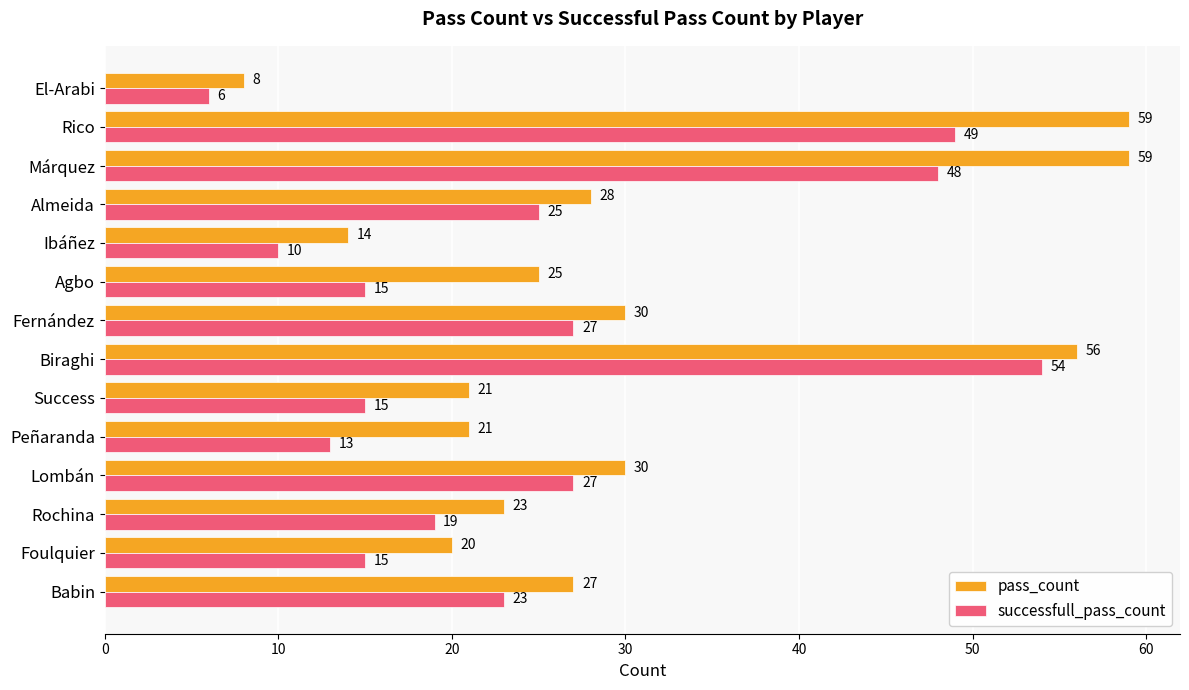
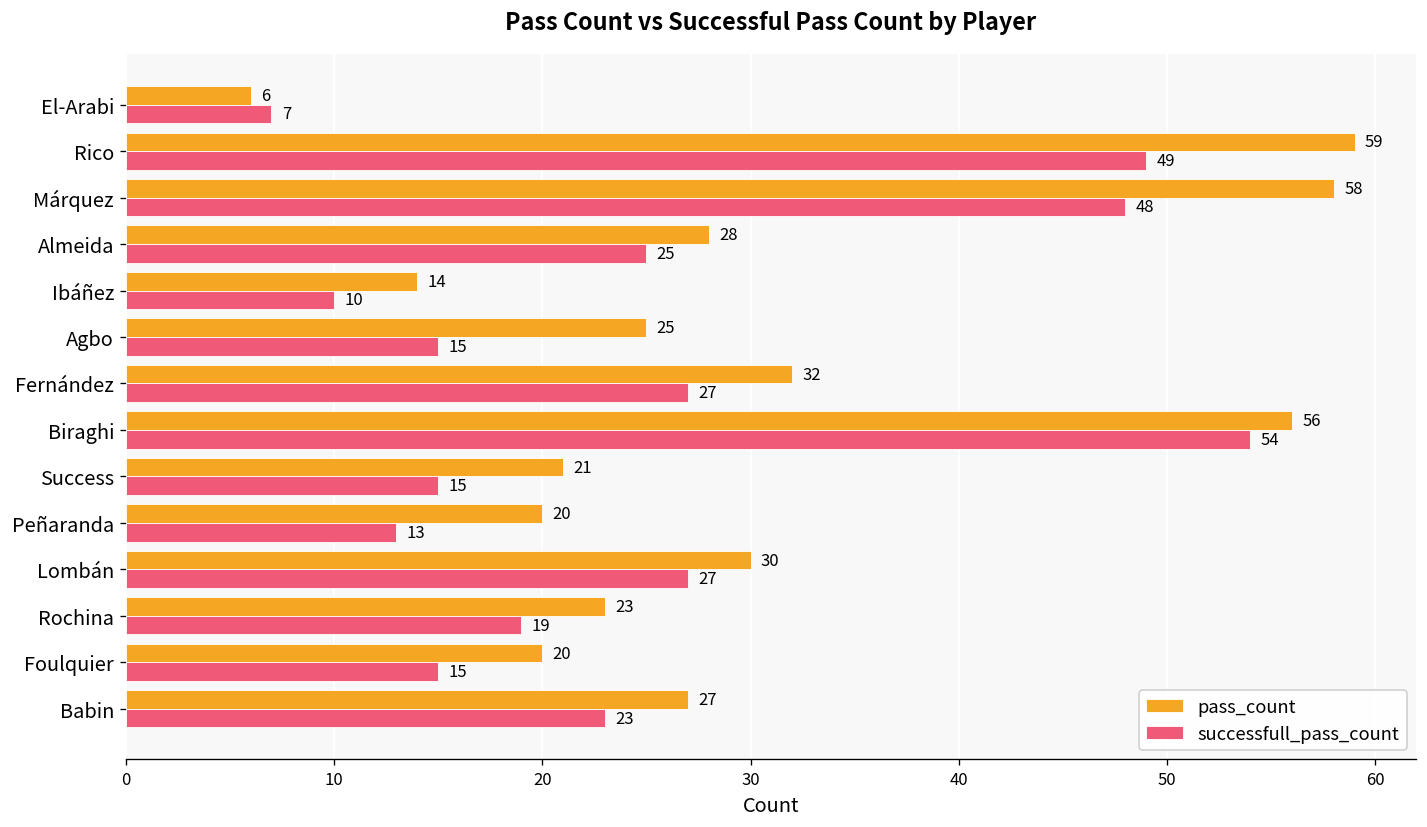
pass_count, El-Arabi: 8 -> 6
successfull_pass_count, El-Arabi: 6 -> 7
pass_count, Márquez: 59 -> 58
pass_count, Fernández: 30 -> 32
pass_count, Peñaranda: 21 -> 20
